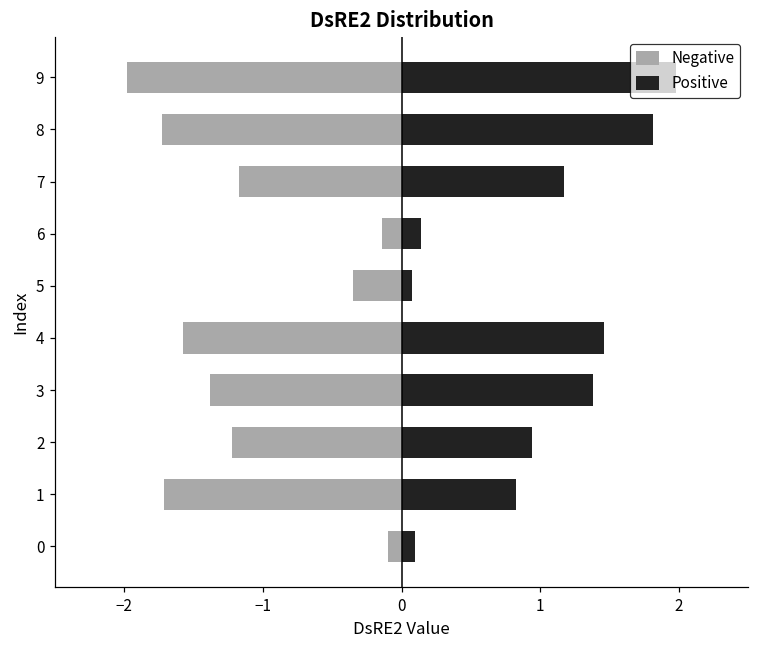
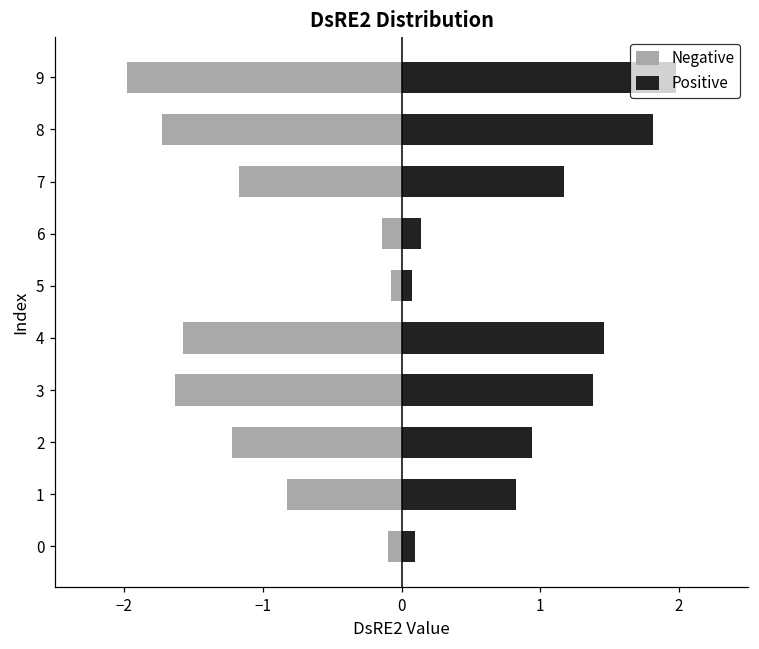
Negative, 5: -0.35 -> -0.08
Negative, 3: -1.38 -> -1.64
Negative, 1: -1.71 -> -0.83
